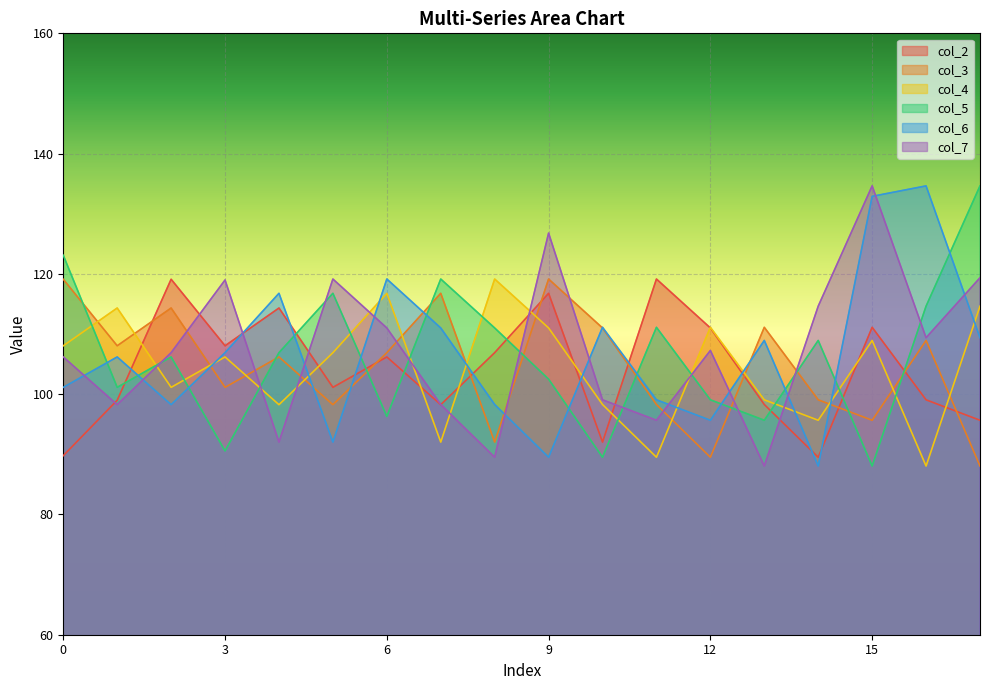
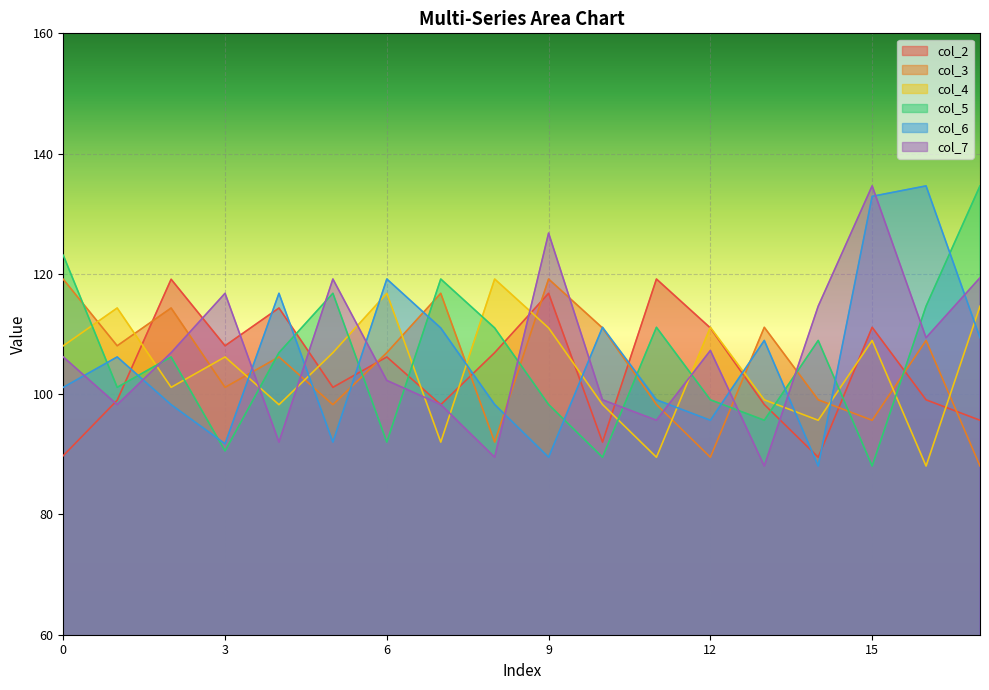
col_6, 3: 107 -> 92
col_7, 3: 119 -> 117
col_5, 6: 96 -> 92
col_7, 6: 111 -> 102
col_5, 9: 102 -> 98
